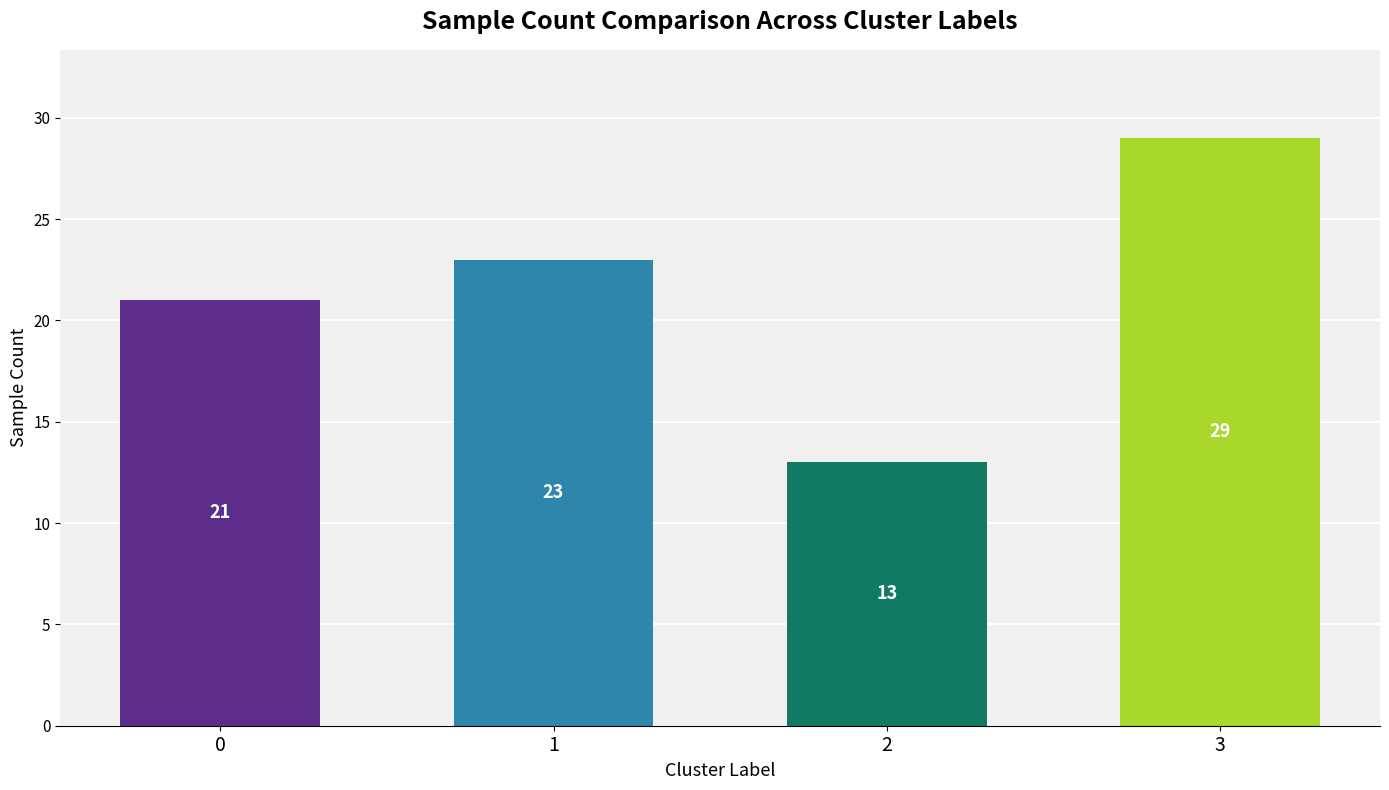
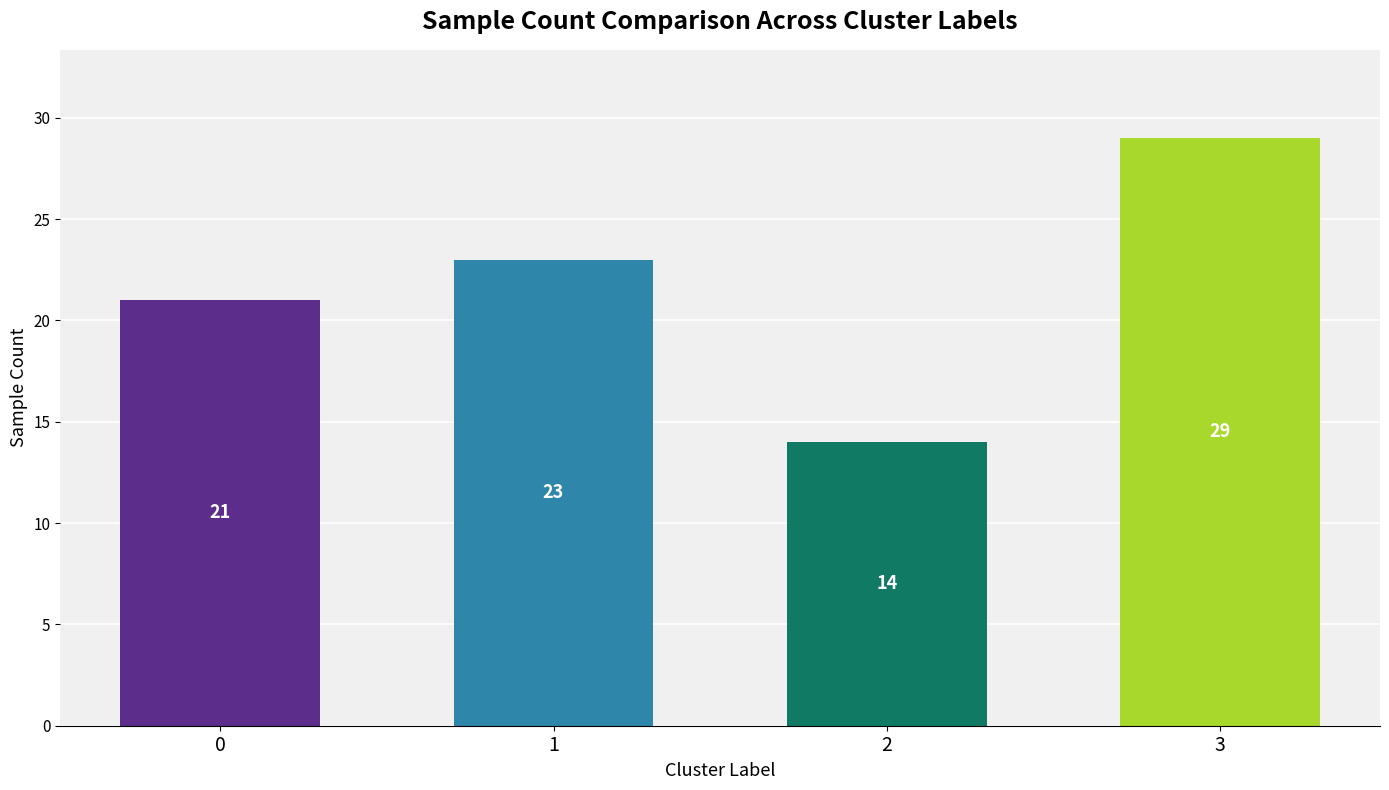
2: 13 -> 14
